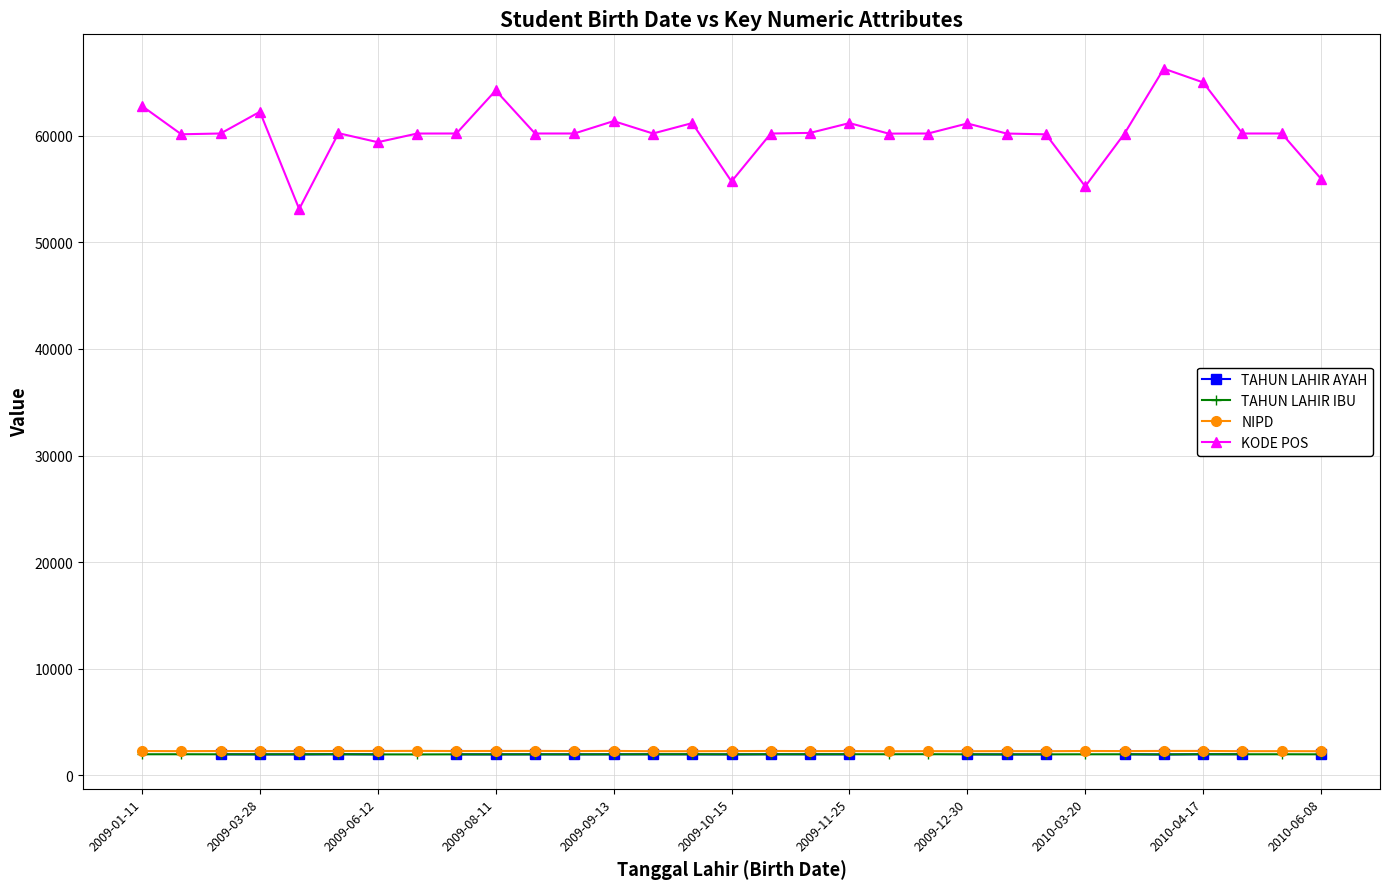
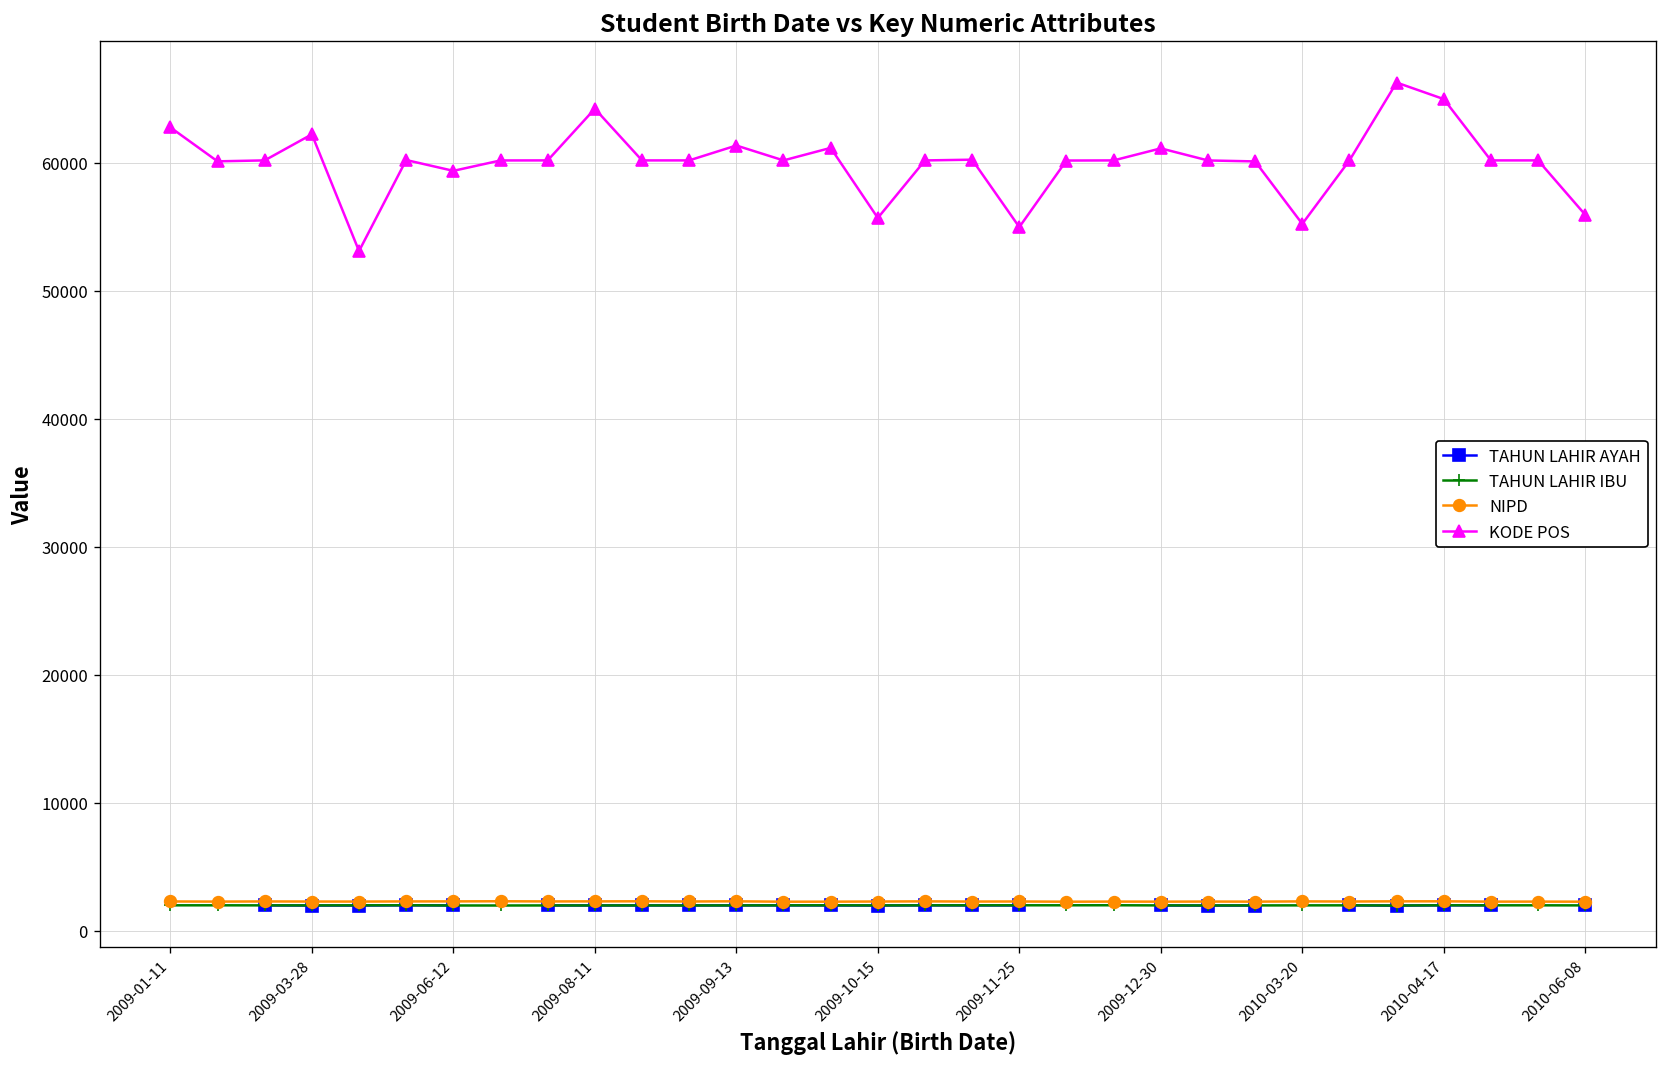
KODE POS, 2009-11-25: 61200 -> 55000
